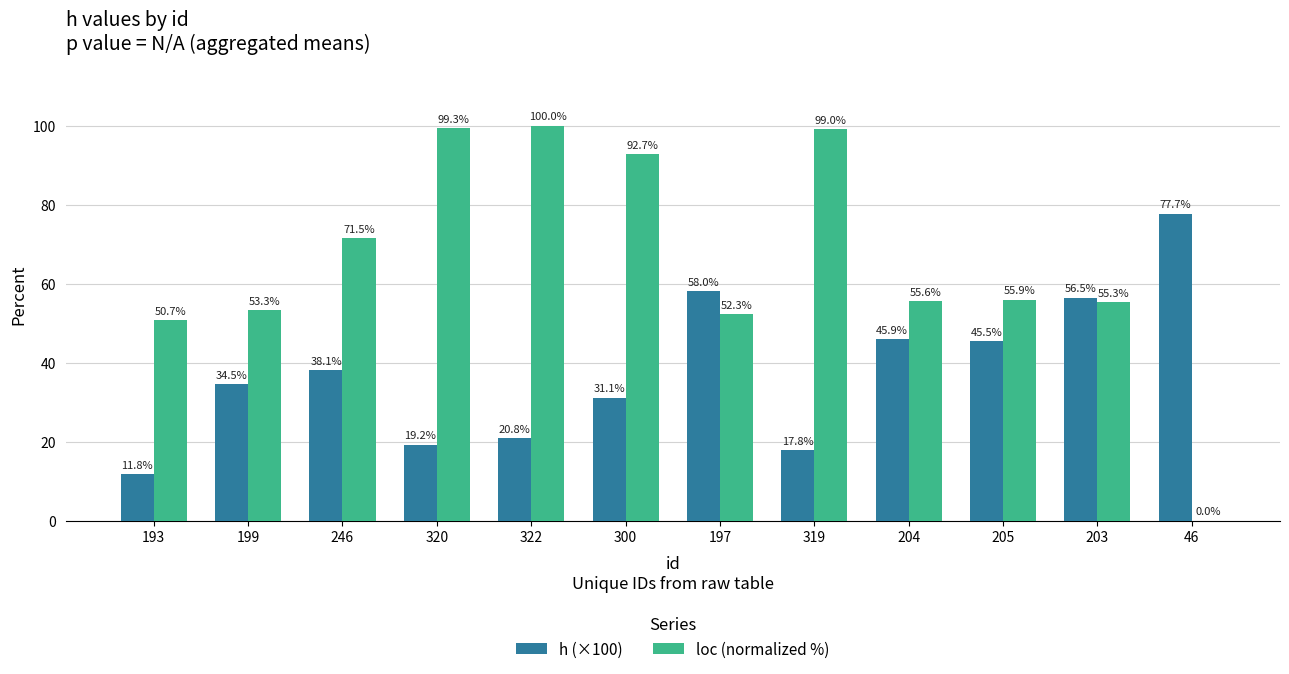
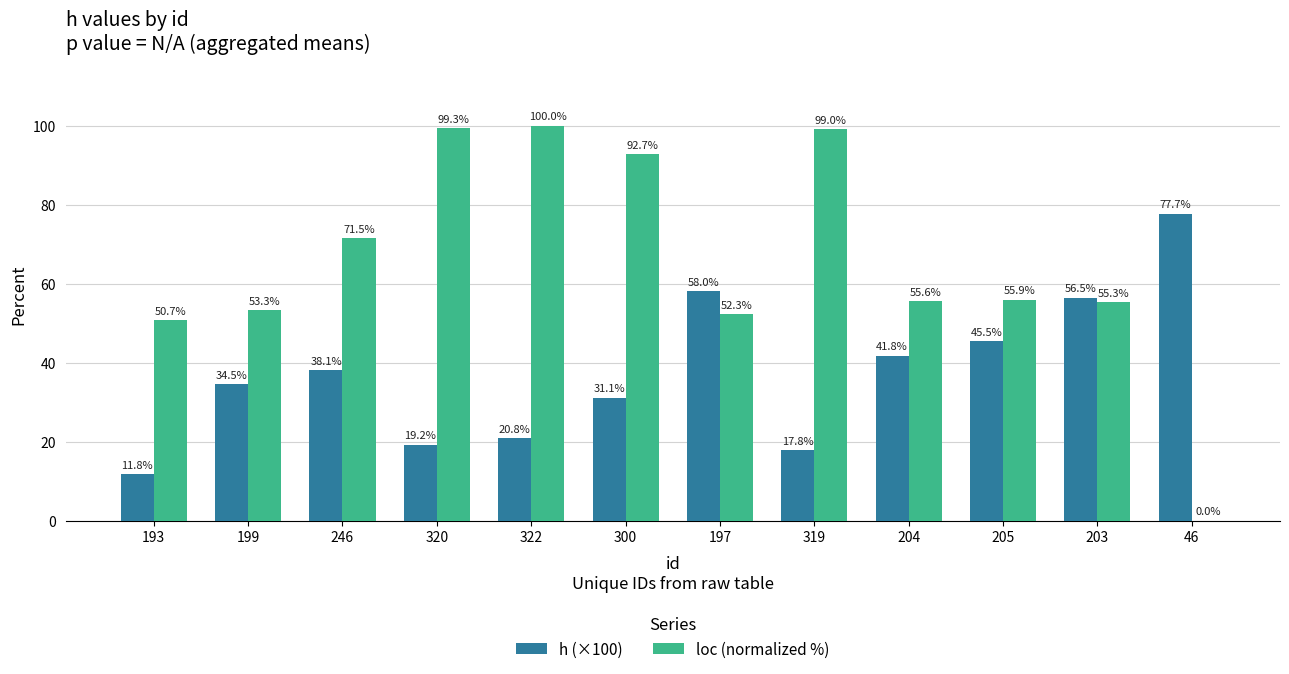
h (×100), 204: 45.9% -> 41.8%
